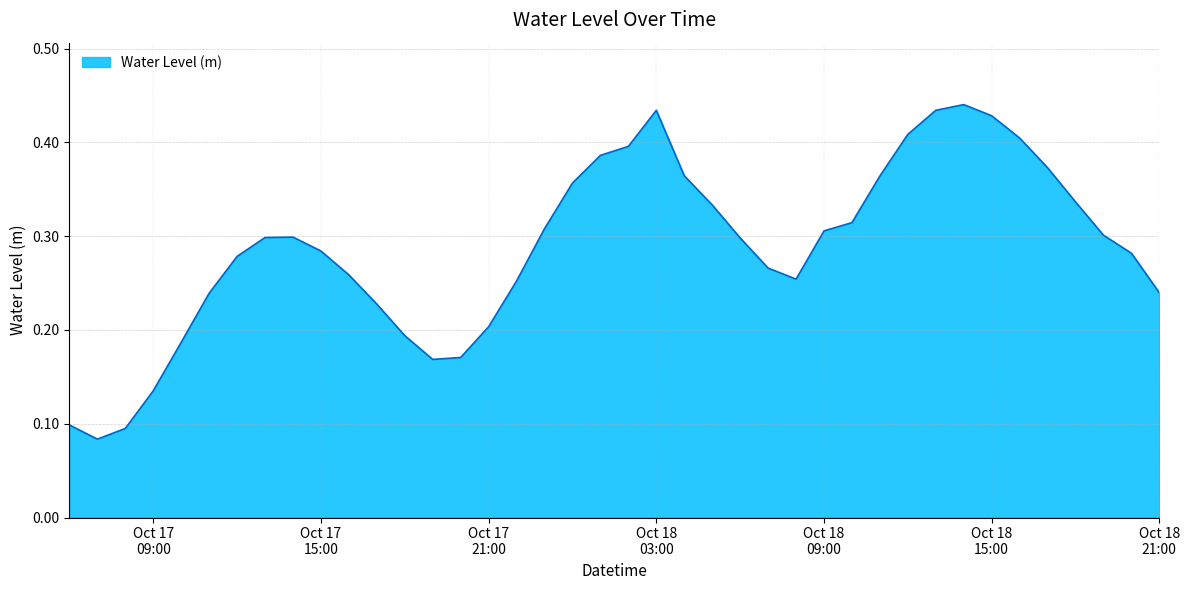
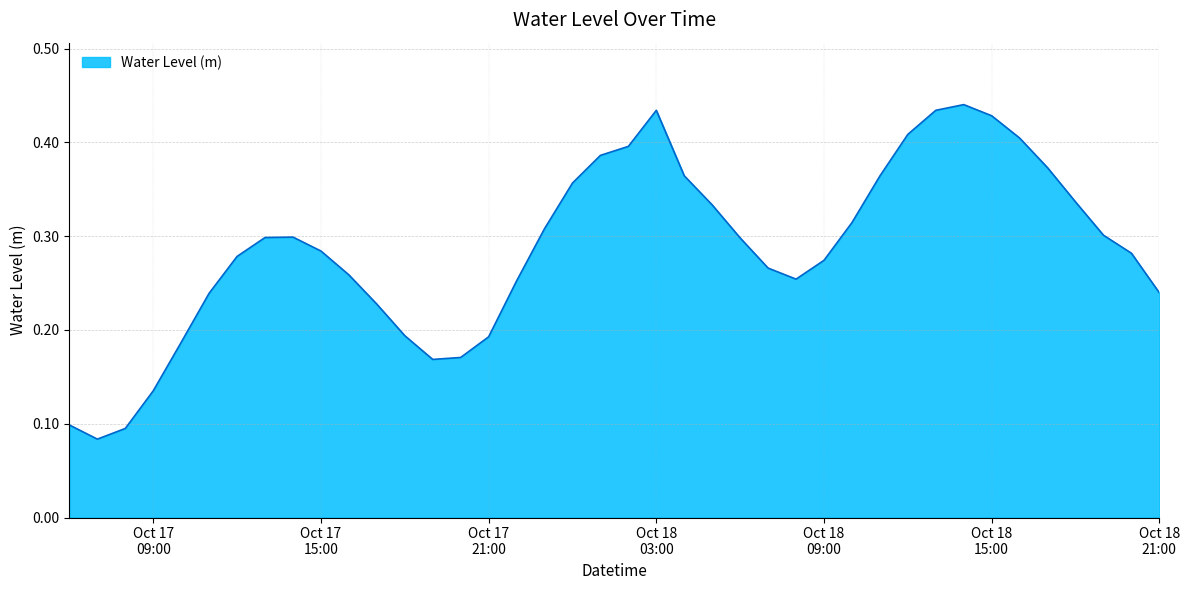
Oct 17 21:00: 0.20 -> 0.19
Oct 18 09:00: 0.31 -> 0.27
